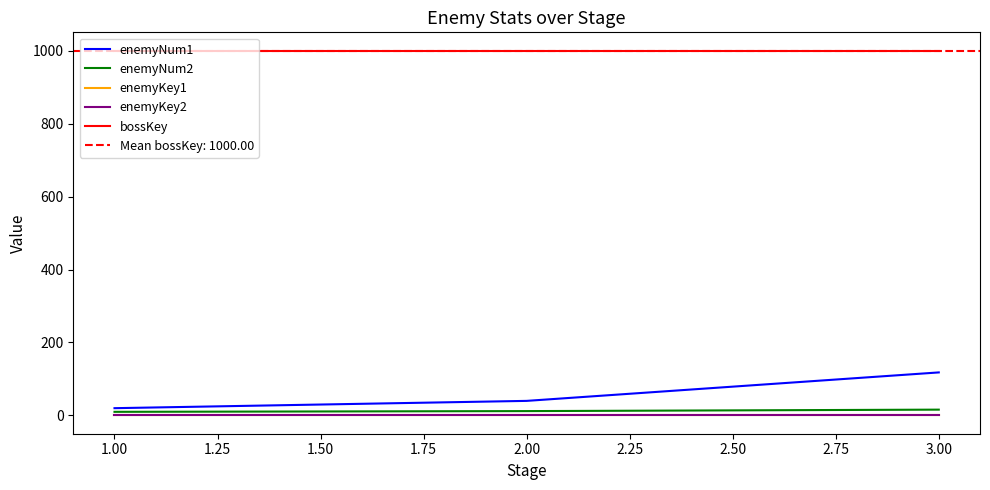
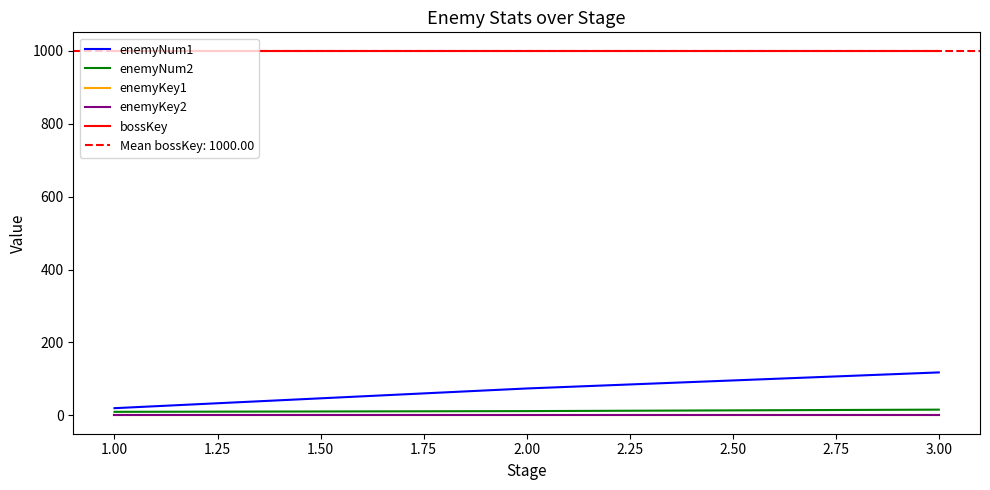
enemyNum1, 2.00: 40 -> 70
